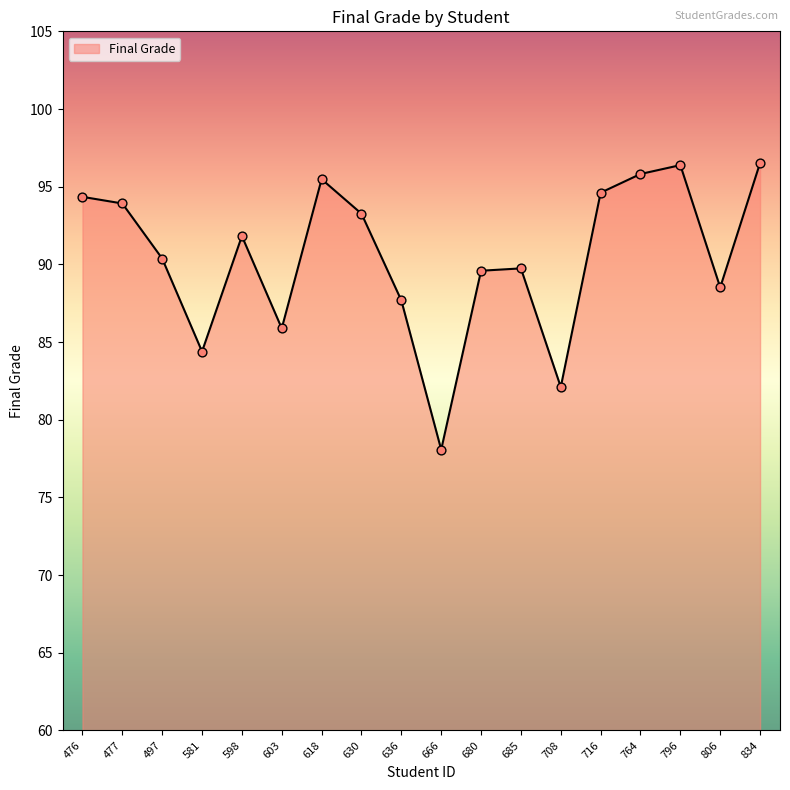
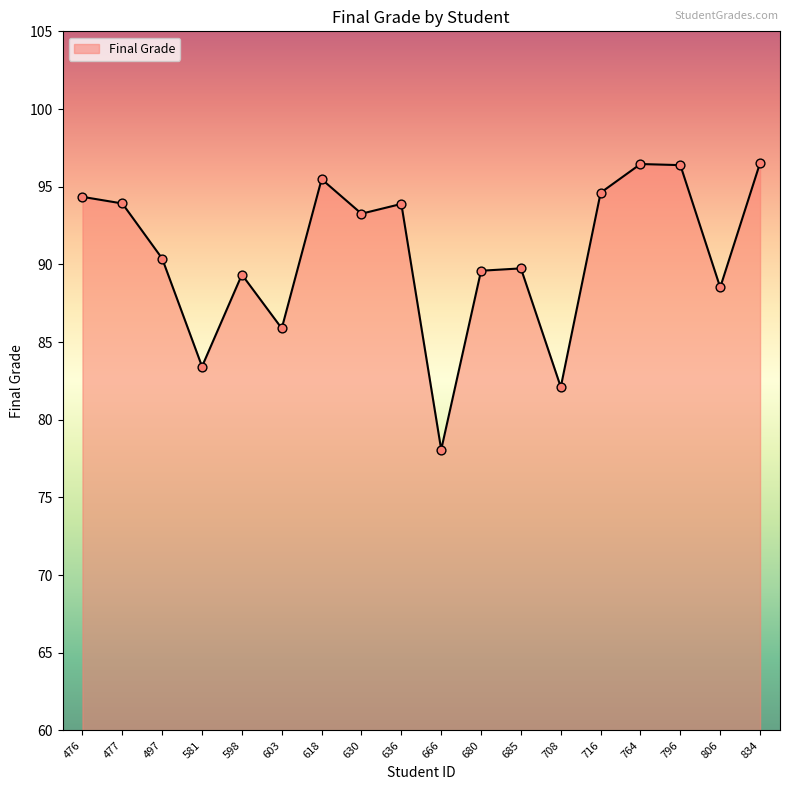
581: 84.4 -> 83.4
598: 91.8 -> 89.3
636: 87.7 -> 93.9
764: 95.8 -> 96.5
